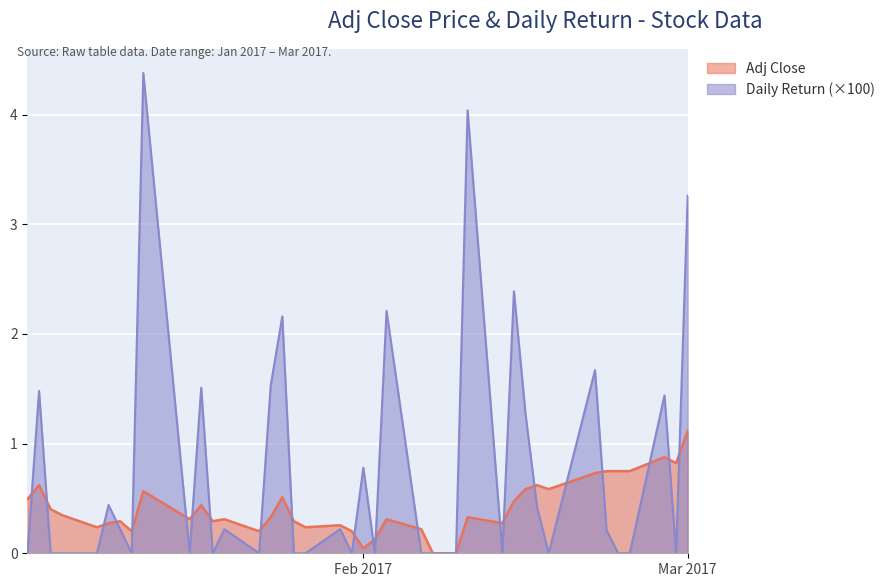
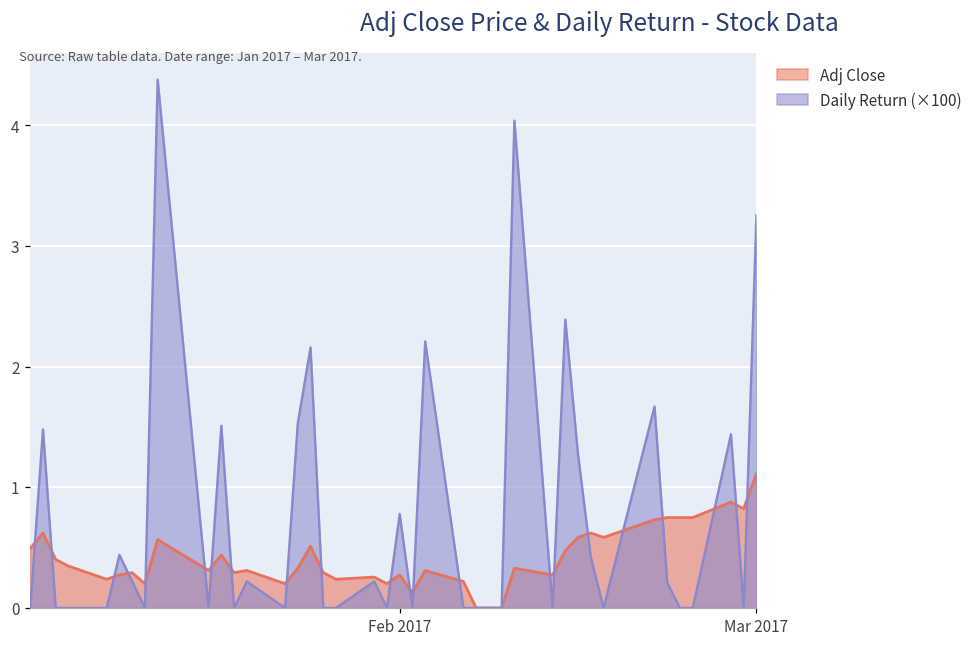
Adj Close, Feb 2017: 0.05 -> 0.27
